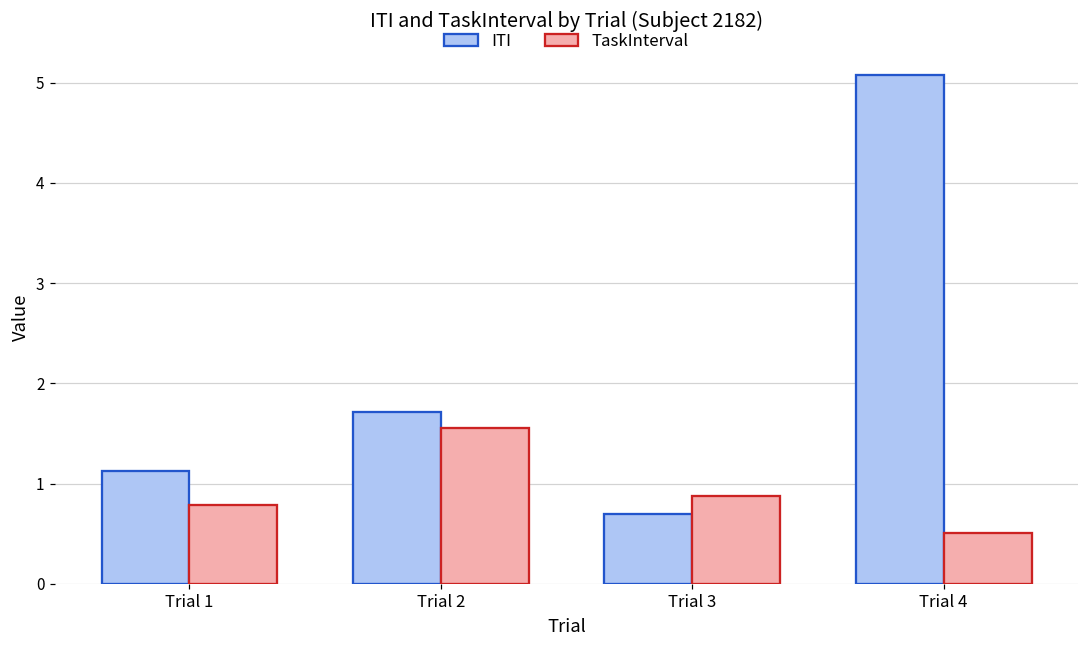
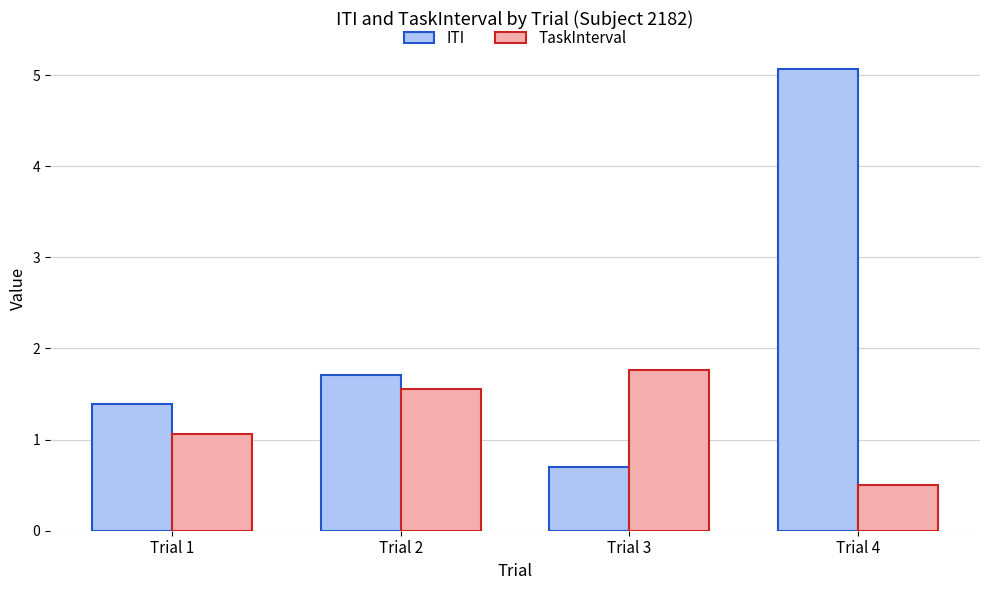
ITI, Trial 1: 1.1 -> 1.4
TaskInterval, Trial 1: 0.8 -> 1.1
TaskInterval, Trial 3: 0.9 -> 1.8
